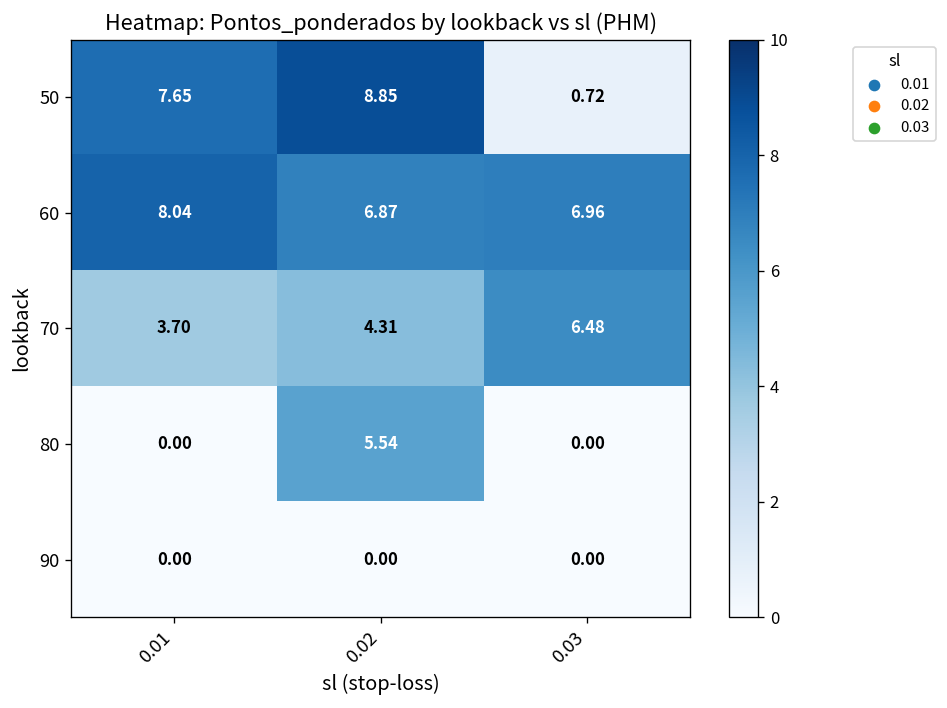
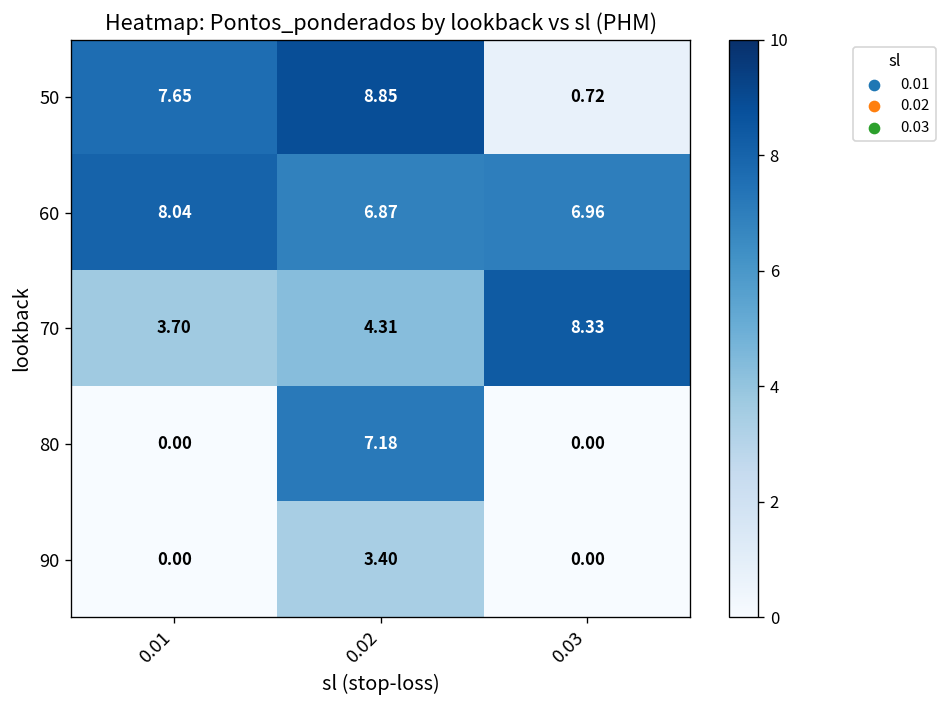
70, 0.03: 6.48 -> 8.33
80, 0.02: 5.54 -> 7.18
90, 0.02: 0.00 -> 3.40
